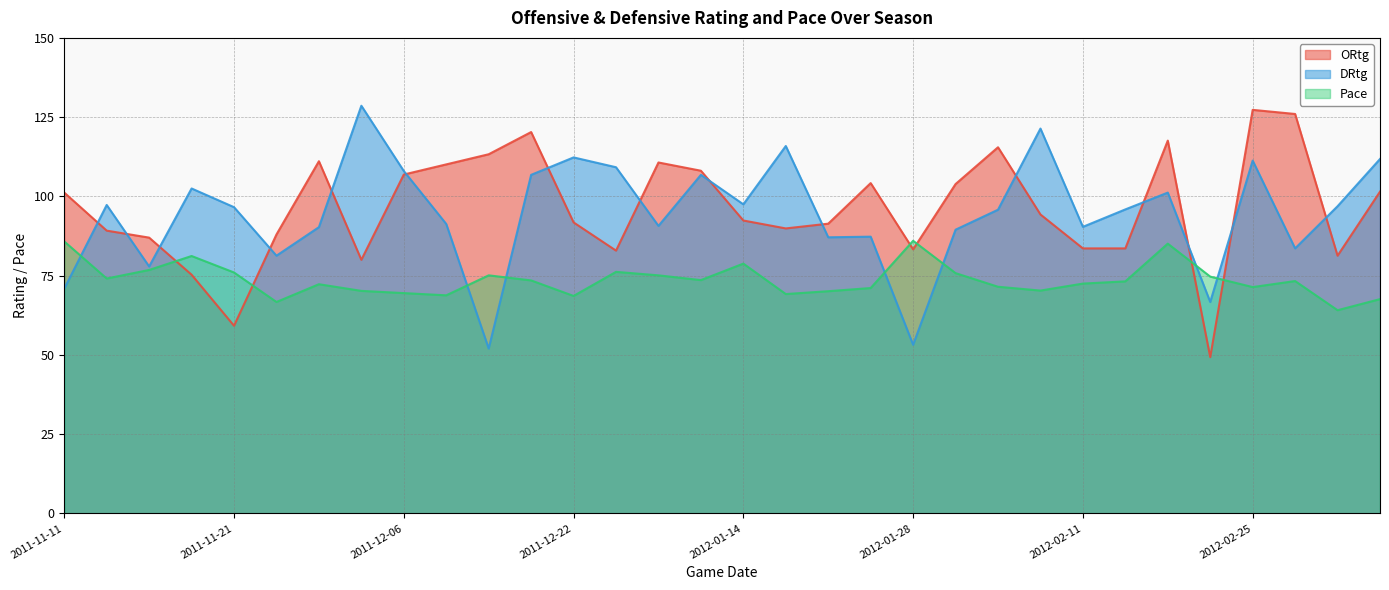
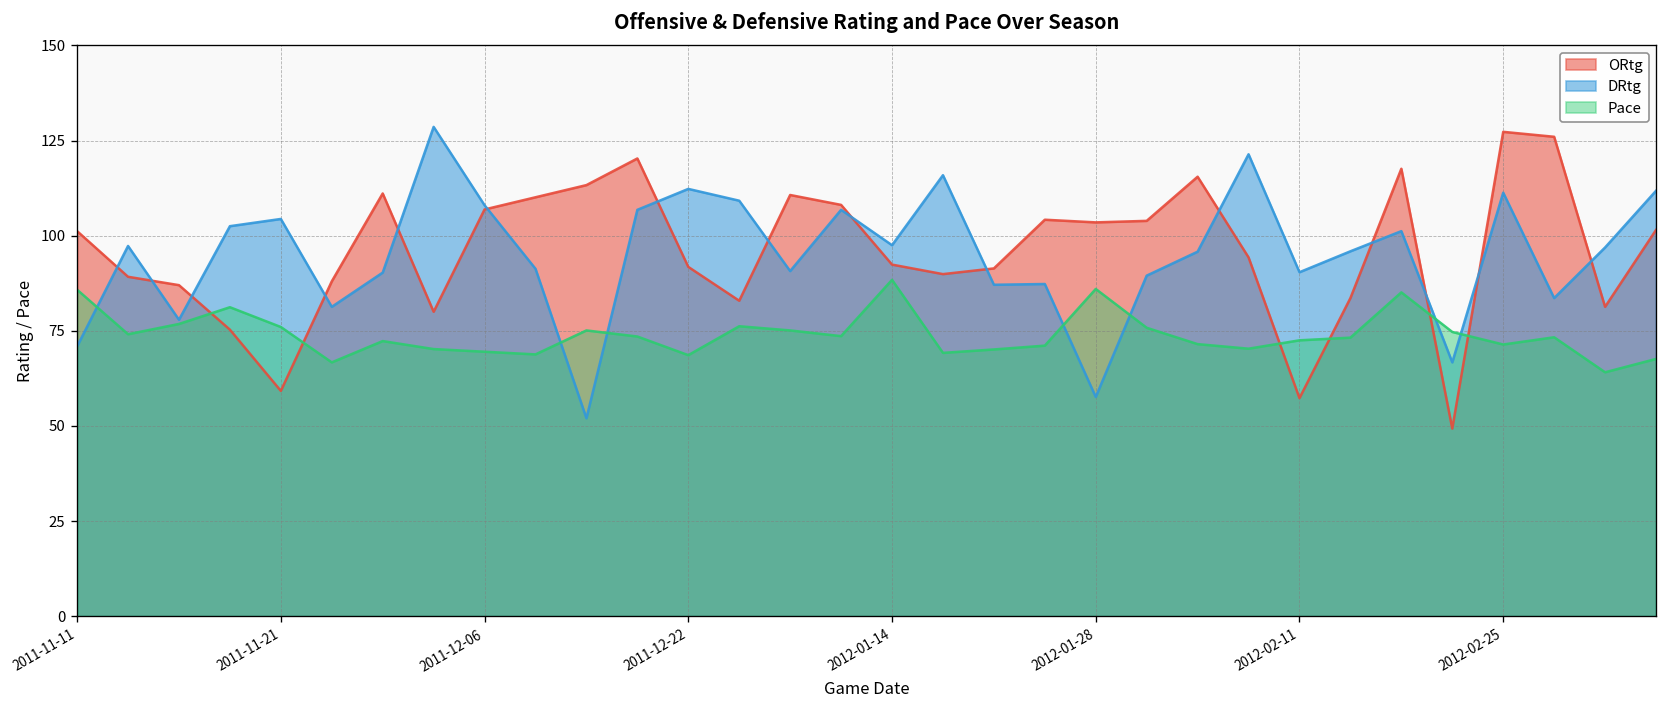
DRtg, 2011-11-21: 97 -> 104
Pace, 2012-01-14: 79 -> 88
ORtg, 2012-01-28: 83 -> 104
DRtg, 2012-01-28: 53 -> 58
ORtg, 2012-02-11: 84 -> 57
